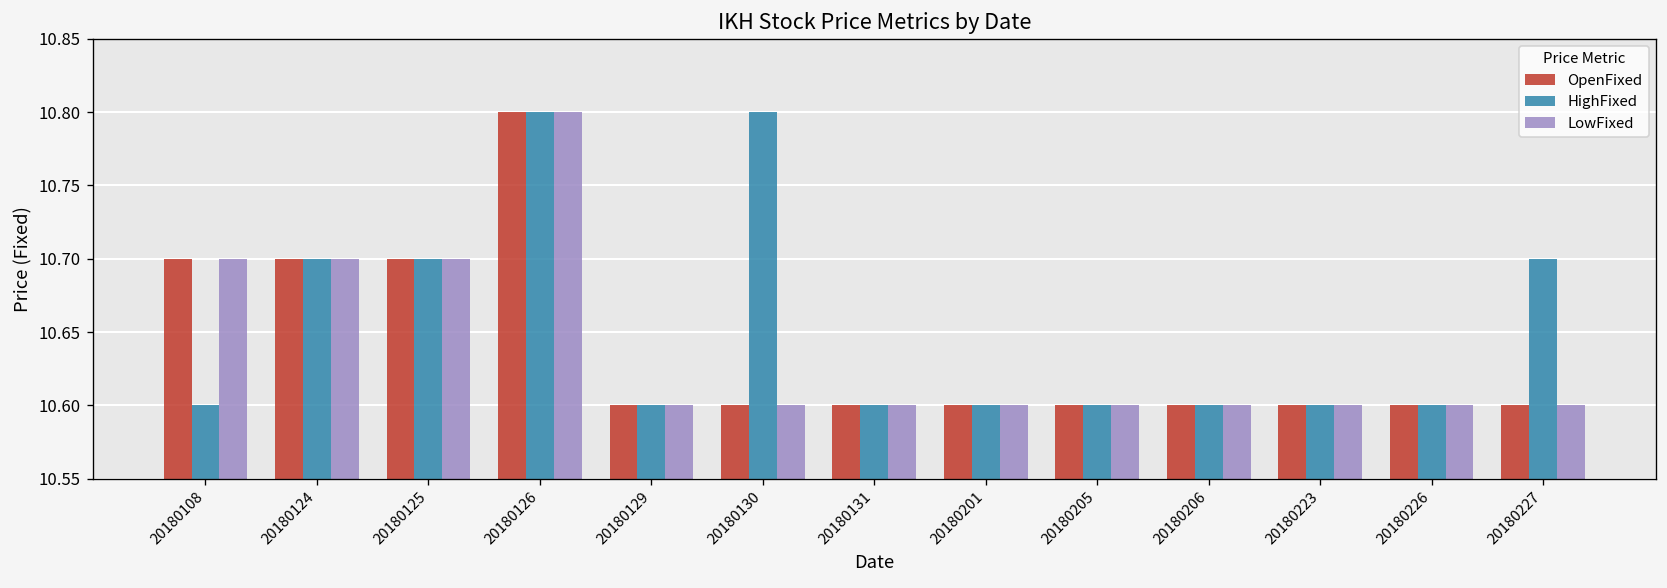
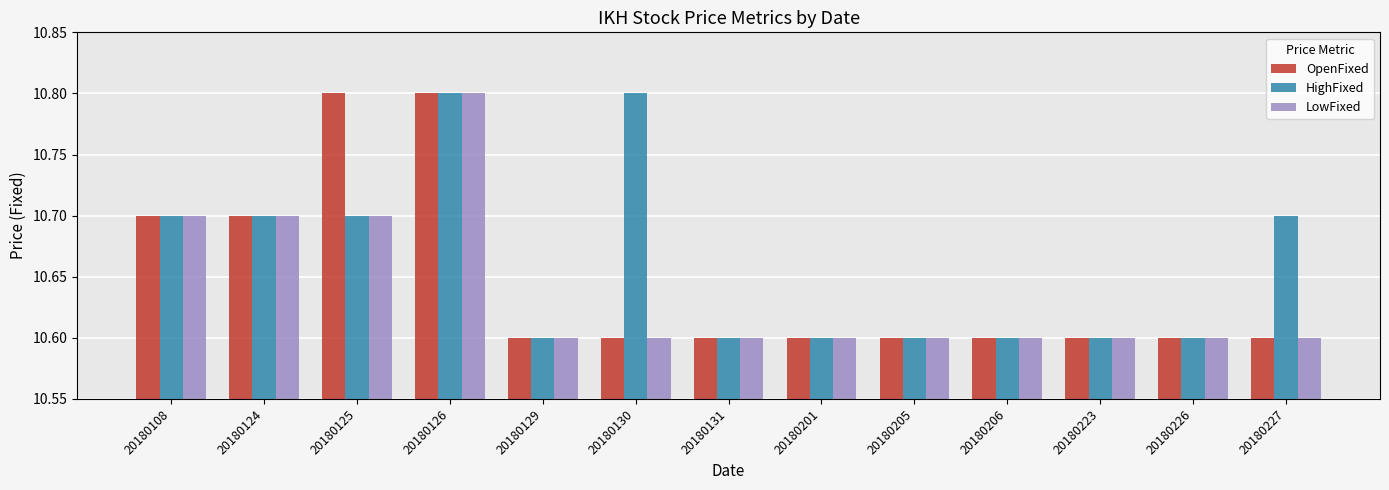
HighFixed, 20180108: 10.6 -> 10.7
OpenFixed, 20180125: 10.7 -> 10.8
